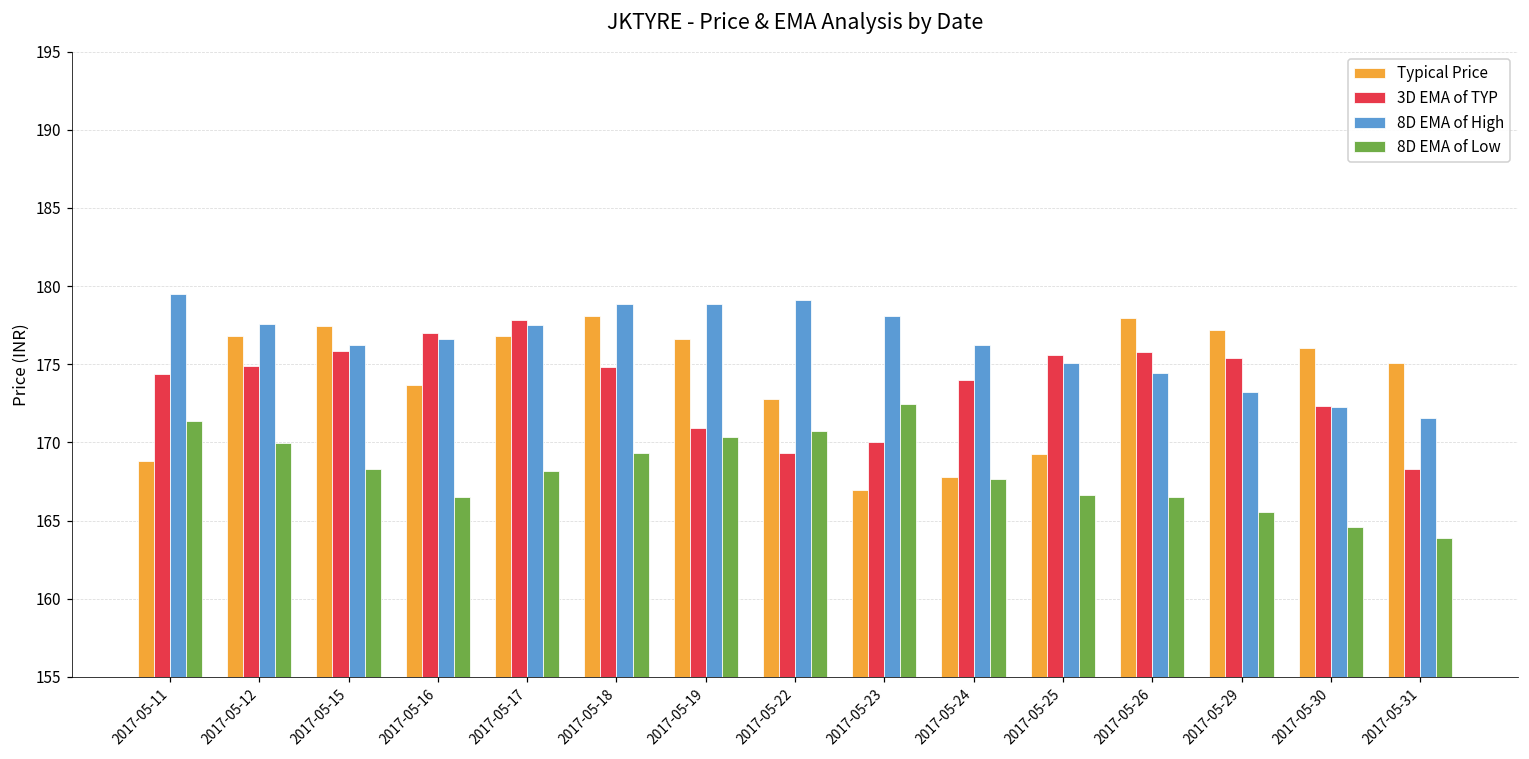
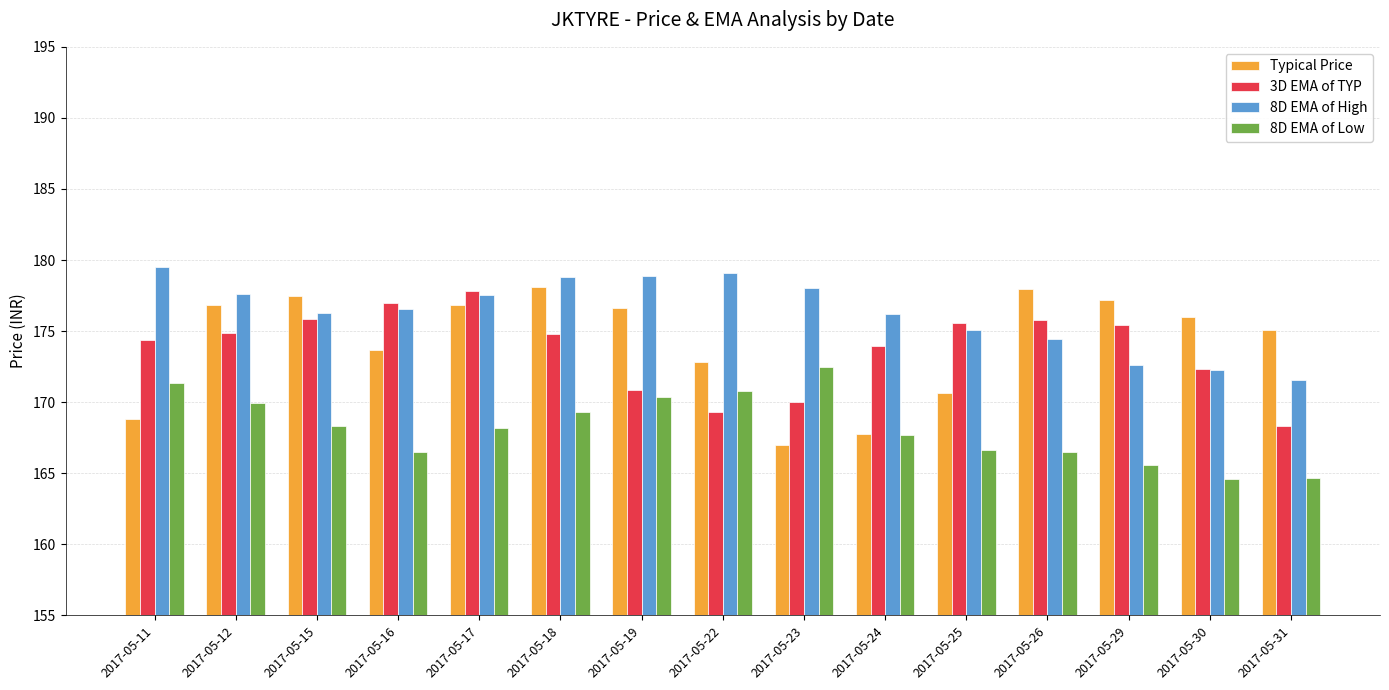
Typical Price, 2017-05-25: 169.2 -> 170.7
8D EMA of High, 2017-05-29: 173.2 -> 172.6
8D EMA of Low, 2017-05-31: 163.9 -> 164.7
